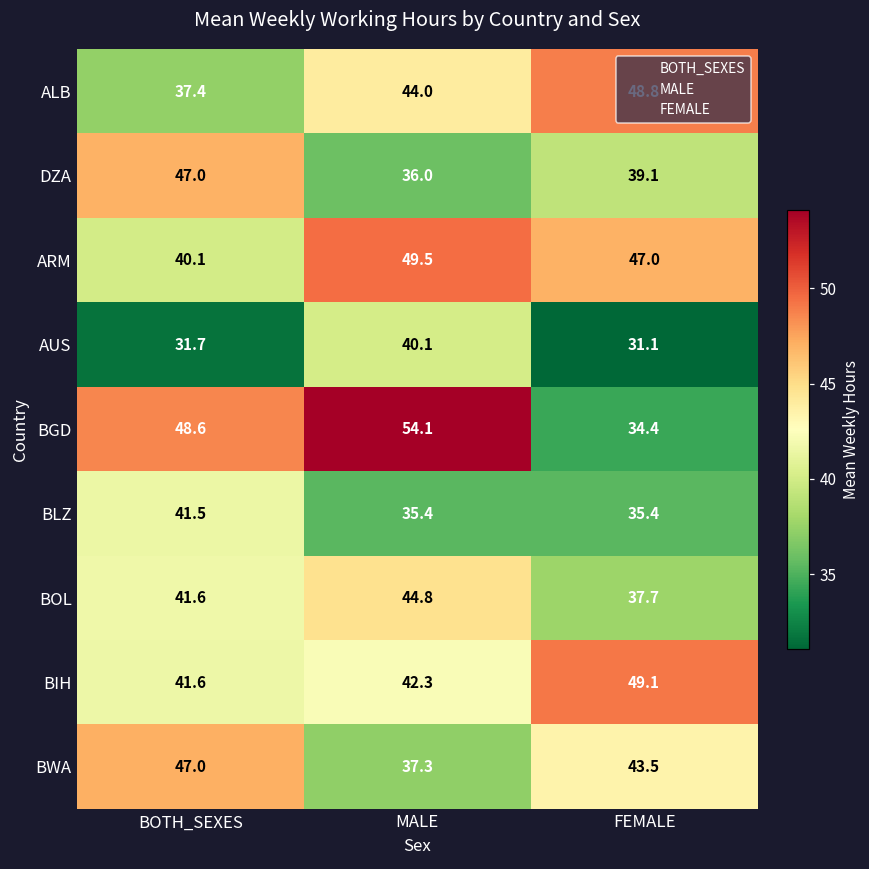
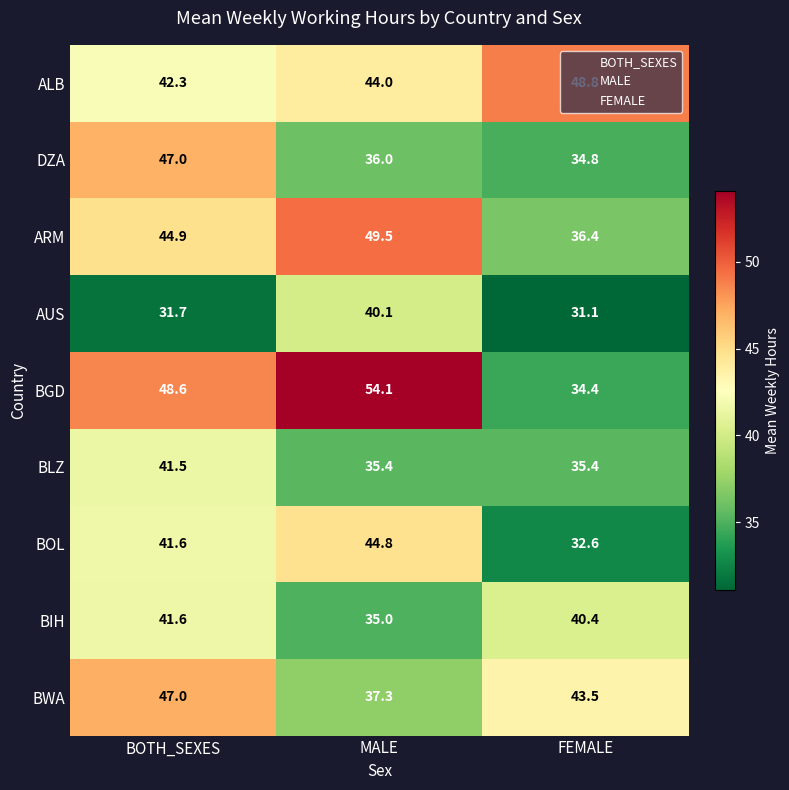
ALB, BOTH_SEXES: 37.4 -> 42.3
DZA, FEMALE: 39.1 -> 34.8
ARM, BOTH_SEXES: 40.1 -> 44.9
ARM, FEMALE: 47.0 -> 36.4
BOL, FEMALE: 37.7 -> 32.6
BIH, MALE: 42.3 -> 35.0
BIH, FEMALE: 49.1 -> 40.4
